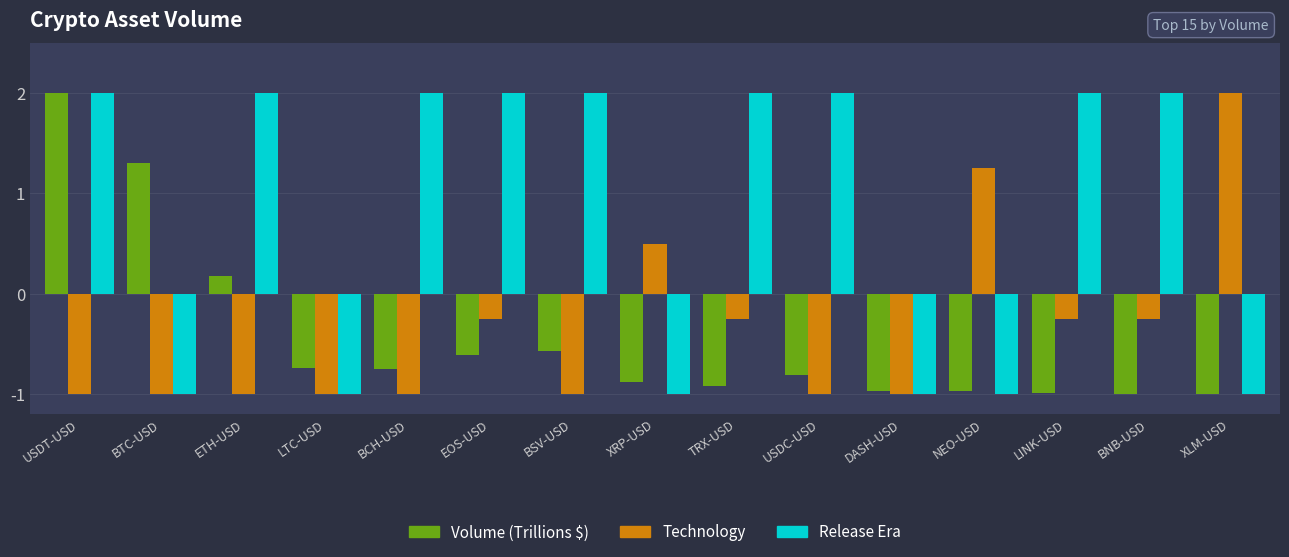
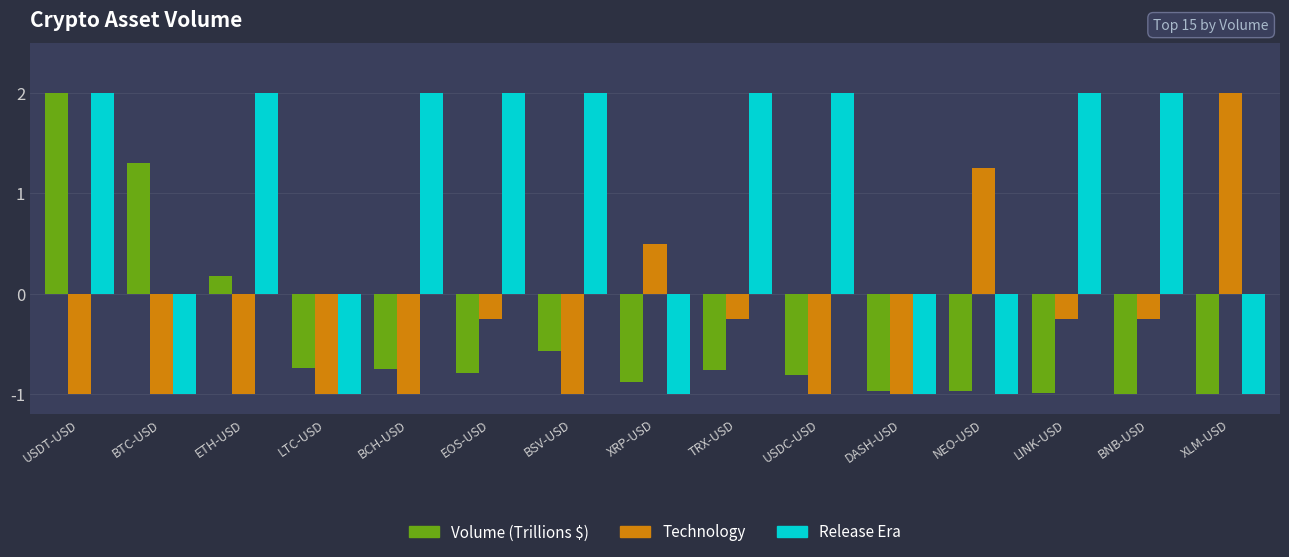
Volume (Trillions $), EOS-USD: -0.62 -> -0.80
Volume (Trillions $), TRX-USD: -0.92 -> -0.76
